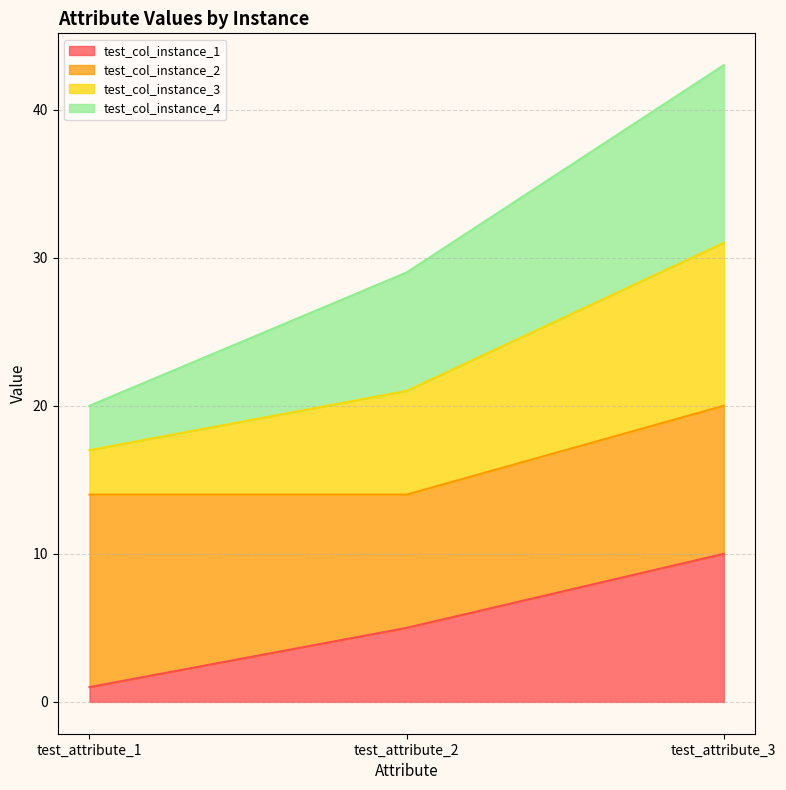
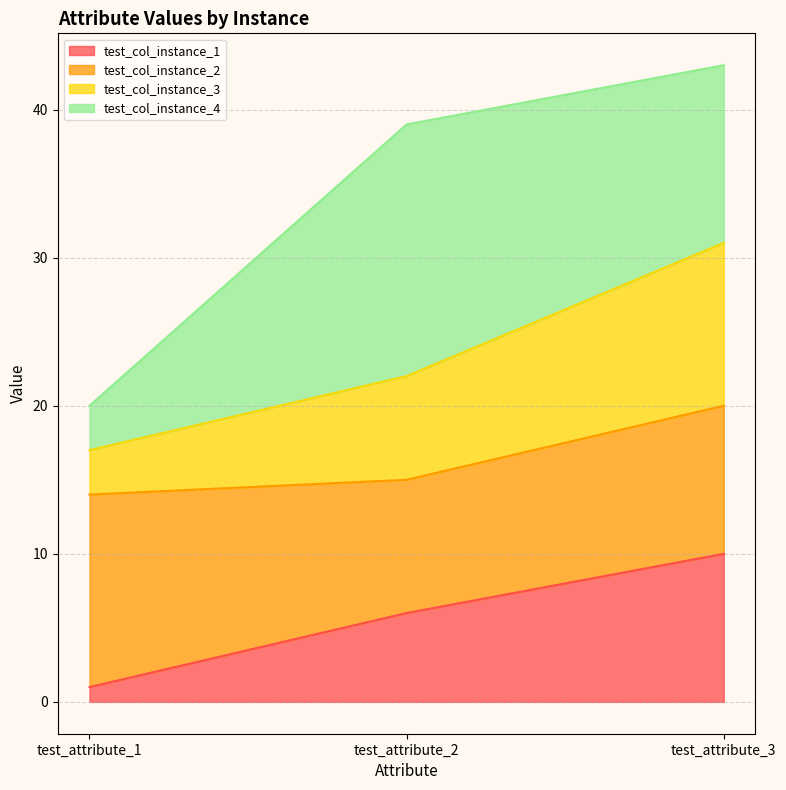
test_col_instance_1, test_attribute_2: 5 -> 6
test_col_instance_4, test_attribute_2: 8 -> 17
